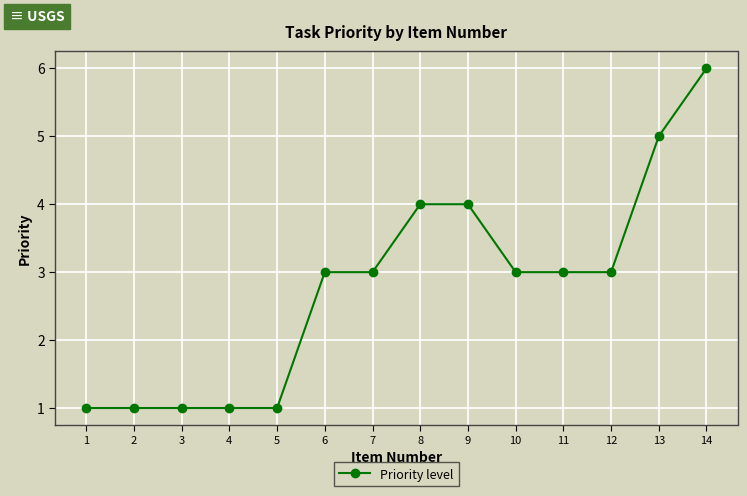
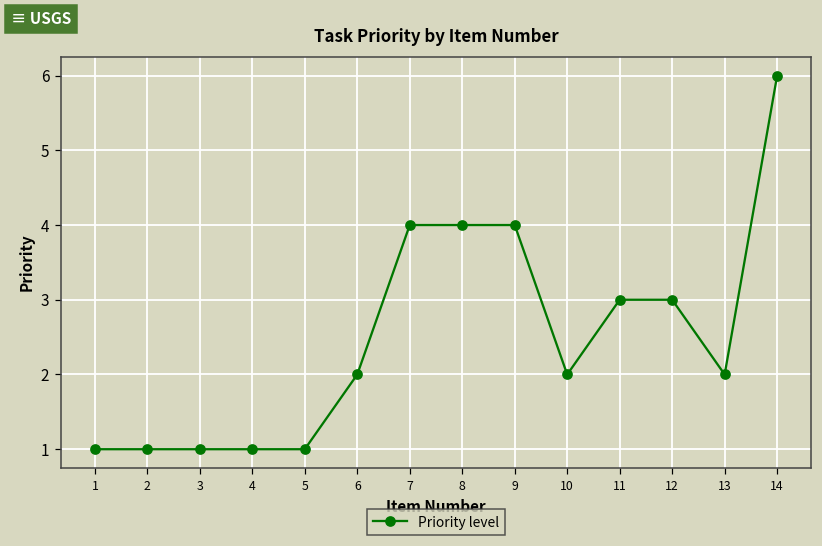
6: 3 -> 2
7: 3 -> 4
10: 3 -> 2
13: 5 -> 2
